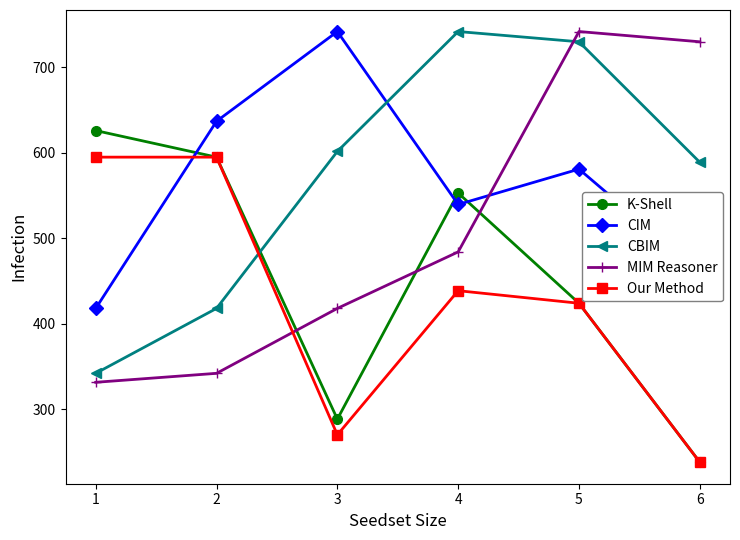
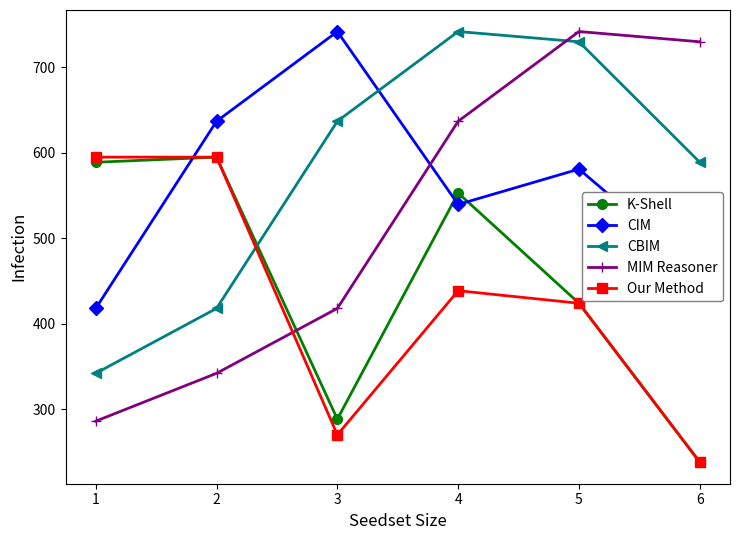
K-Shell, 1: 630 -> 590
MIM Reasoner, 1: 330 -> 290
CBIM, 3: 600 -> 640
MIM Reasoner, 4: 480 -> 640
